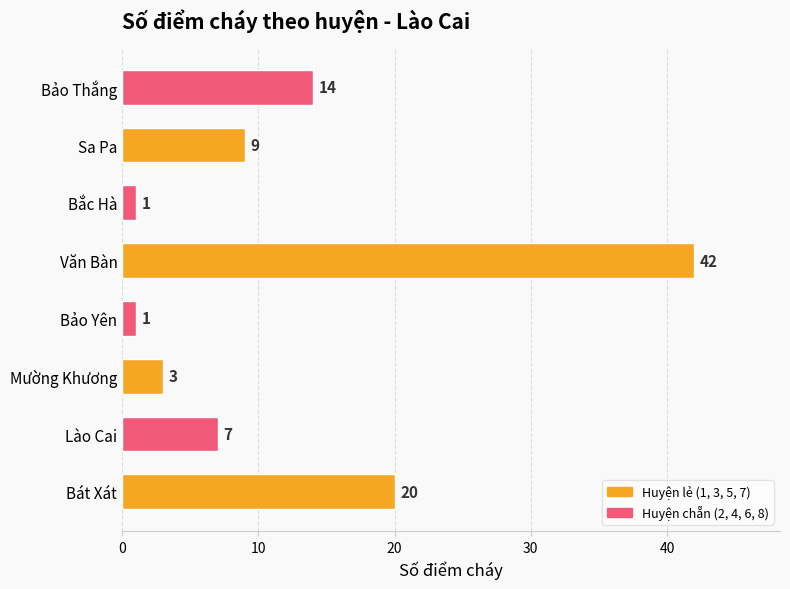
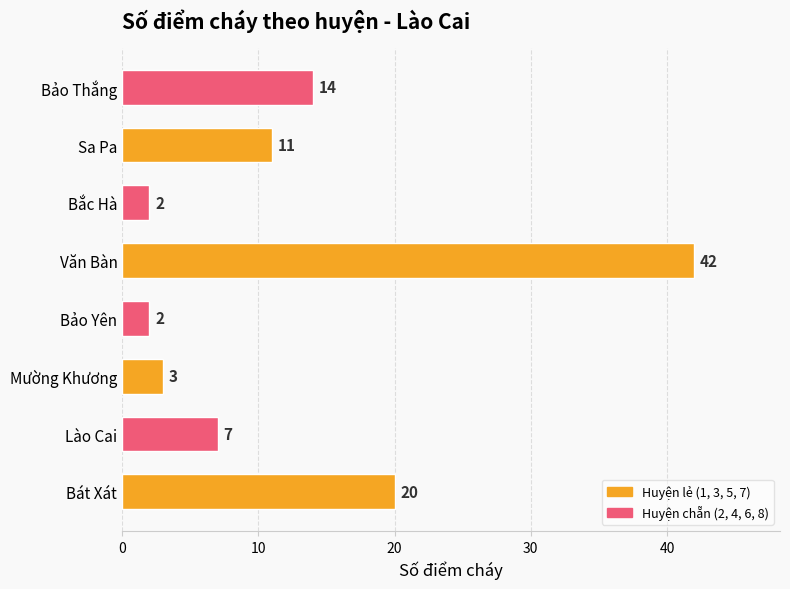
Sa Pa: 9 -> 11
Bắc Hà: 1 -> 2
Bảo Yên: 1 -> 2
